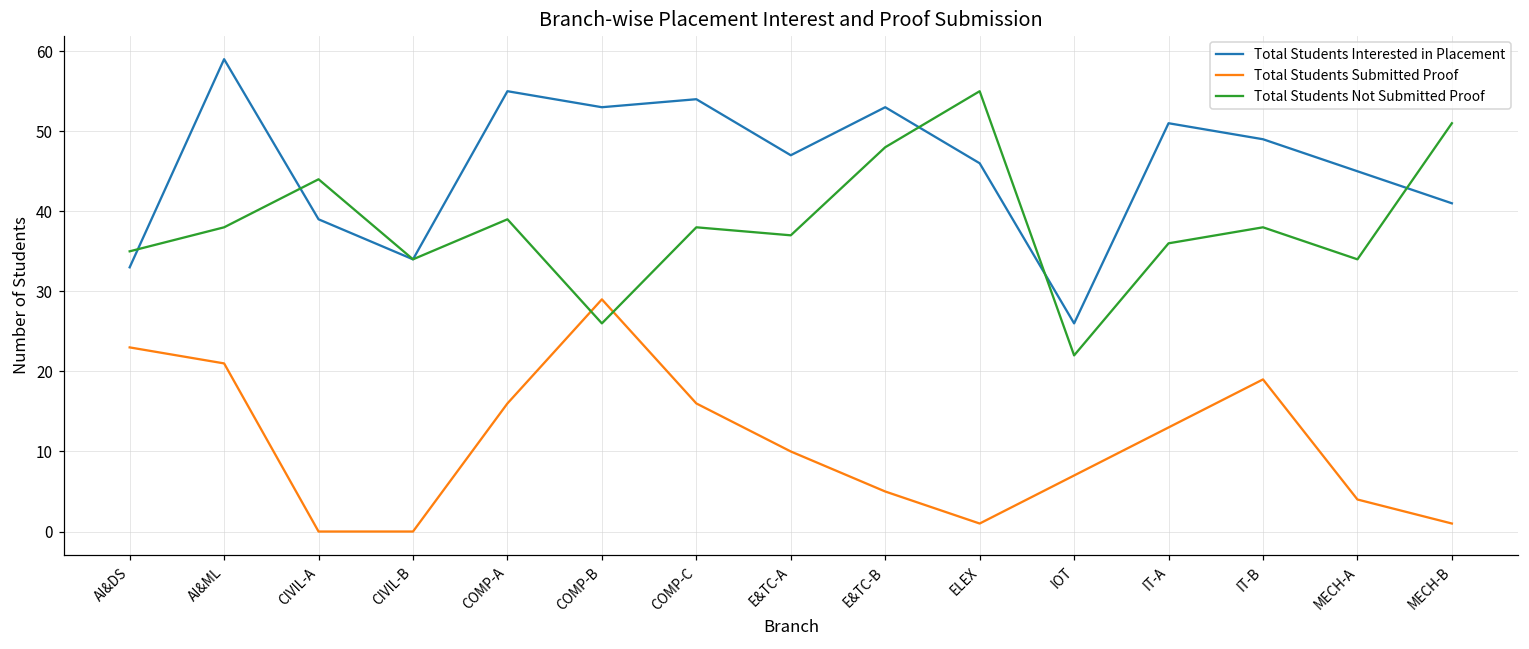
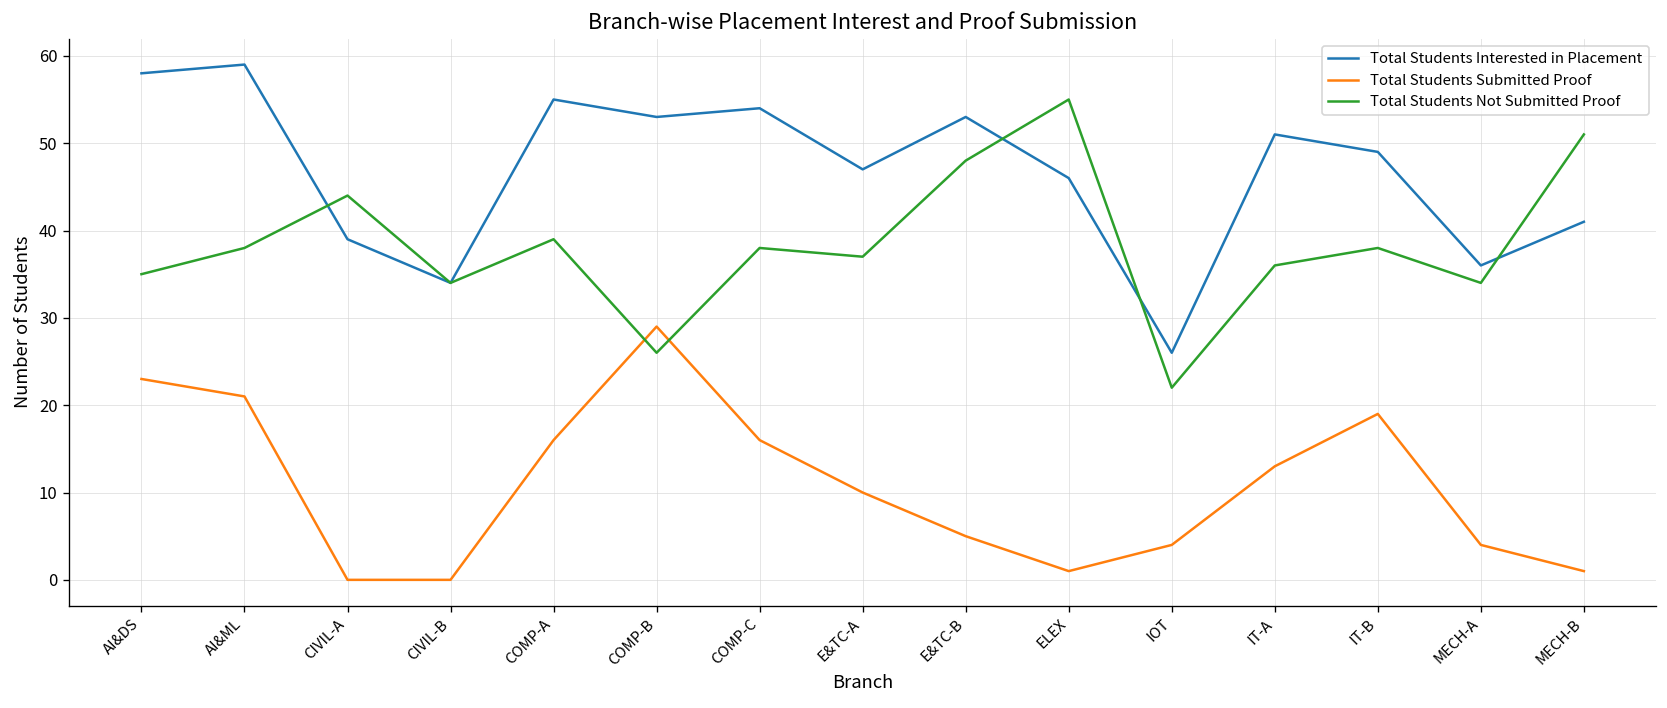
Total Students Interested in Placement, AI&DS: 33 -> 58
Total Students Submitted Proof, IOT: 7 -> 4
Total Students Interested in Placement, MECH-A: 45 -> 36
